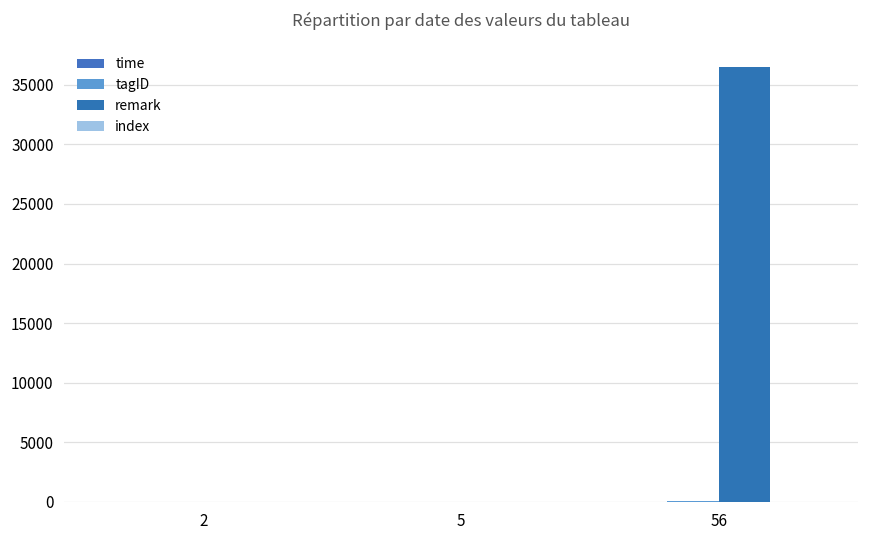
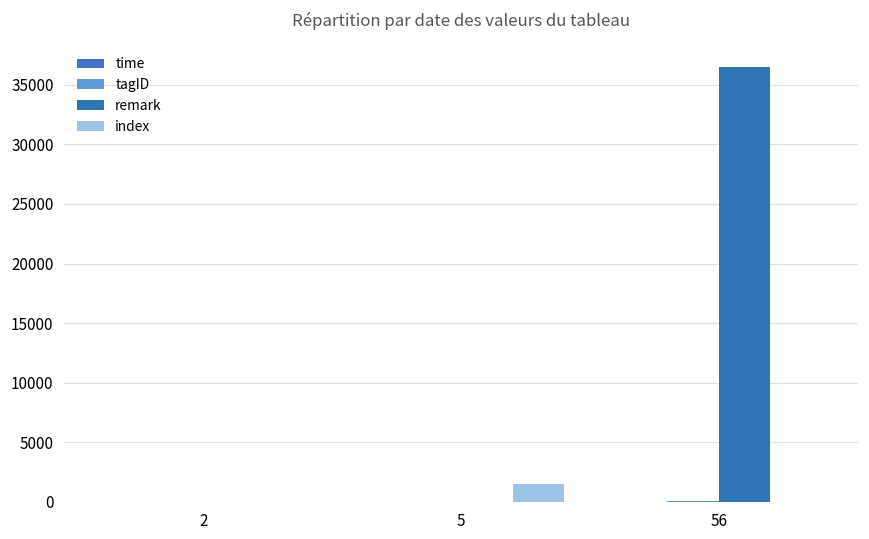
index, 5: 0 -> 1500
